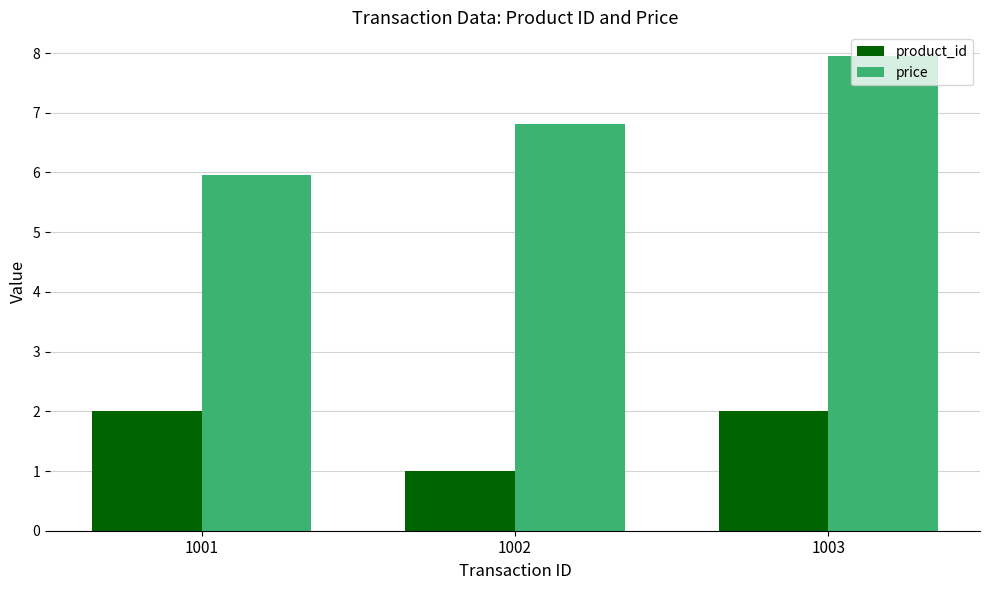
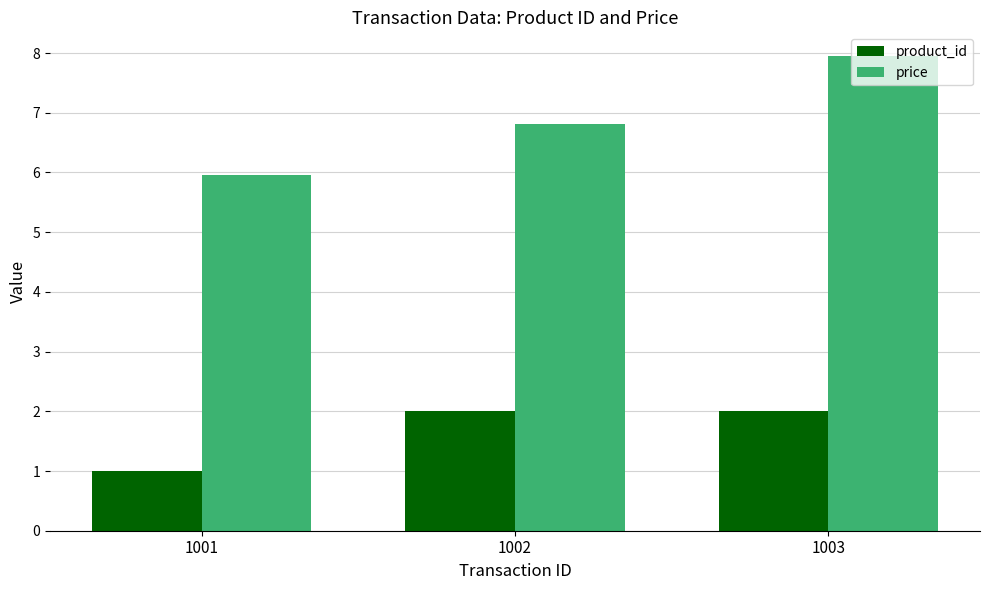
product_id, 1001: 2 -> 1
product_id, 1002: 1 -> 2
